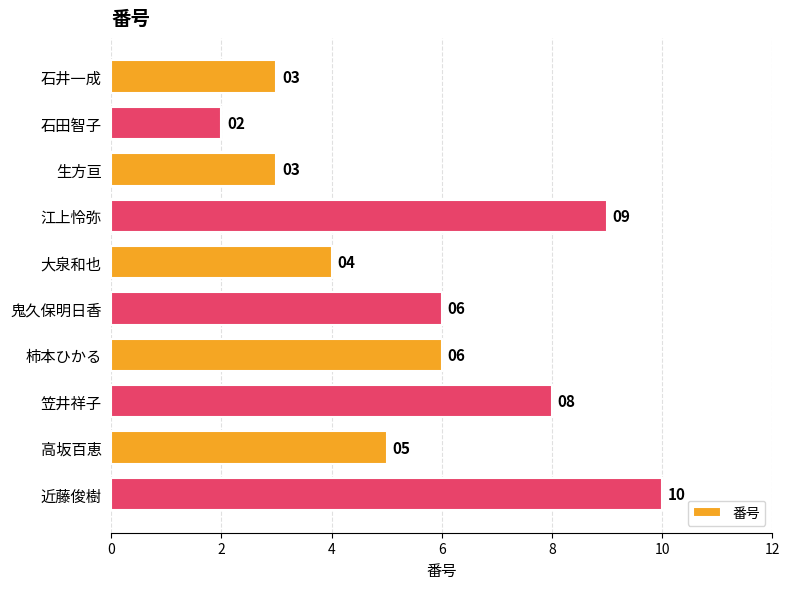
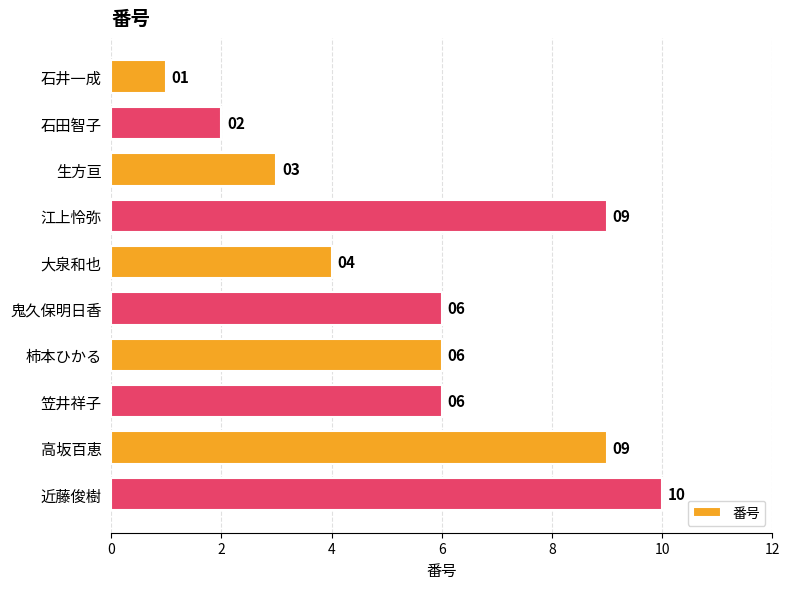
石井一成: 03 -> 01
笠井祥子: 08 -> 06
高坂百恵: 05 -> 09
